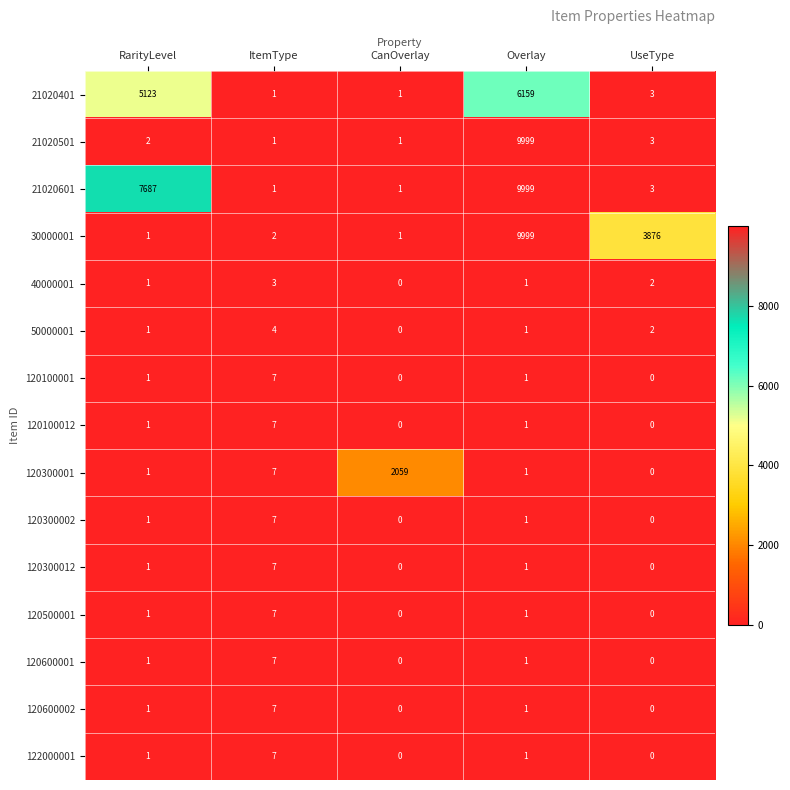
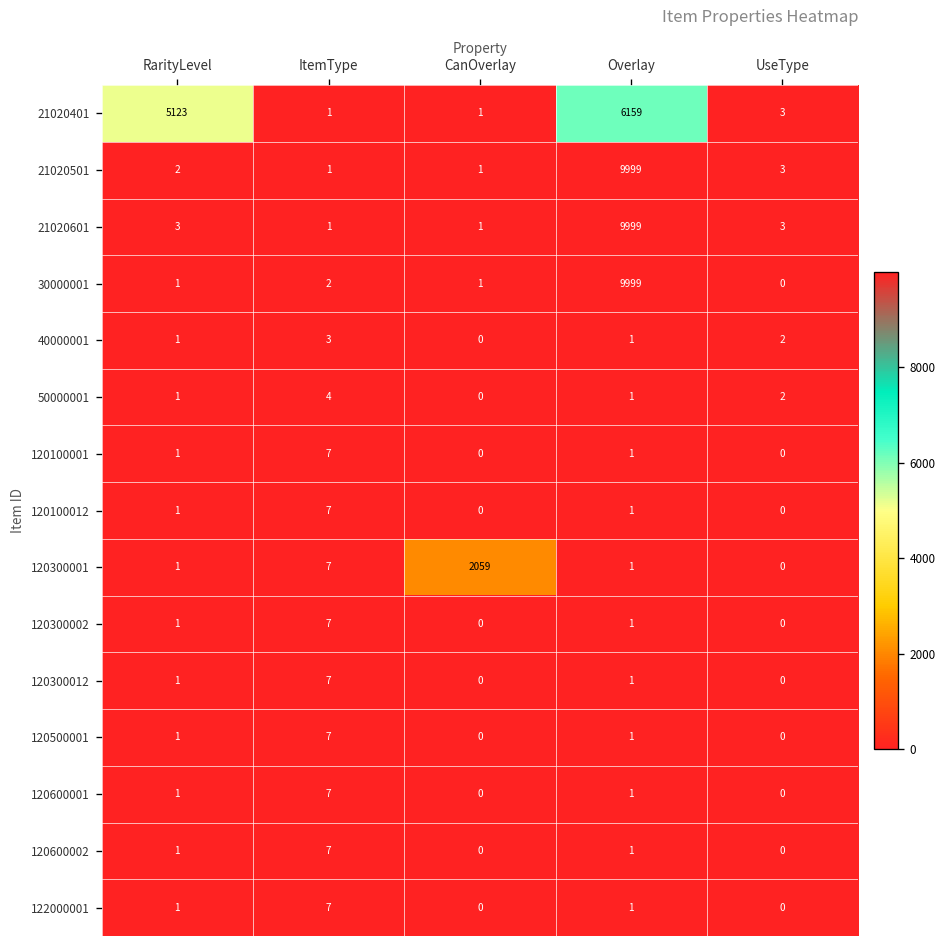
21020601, RarityLevel: 7687 -> 3
30000001, UseType: 3876 -> 0
